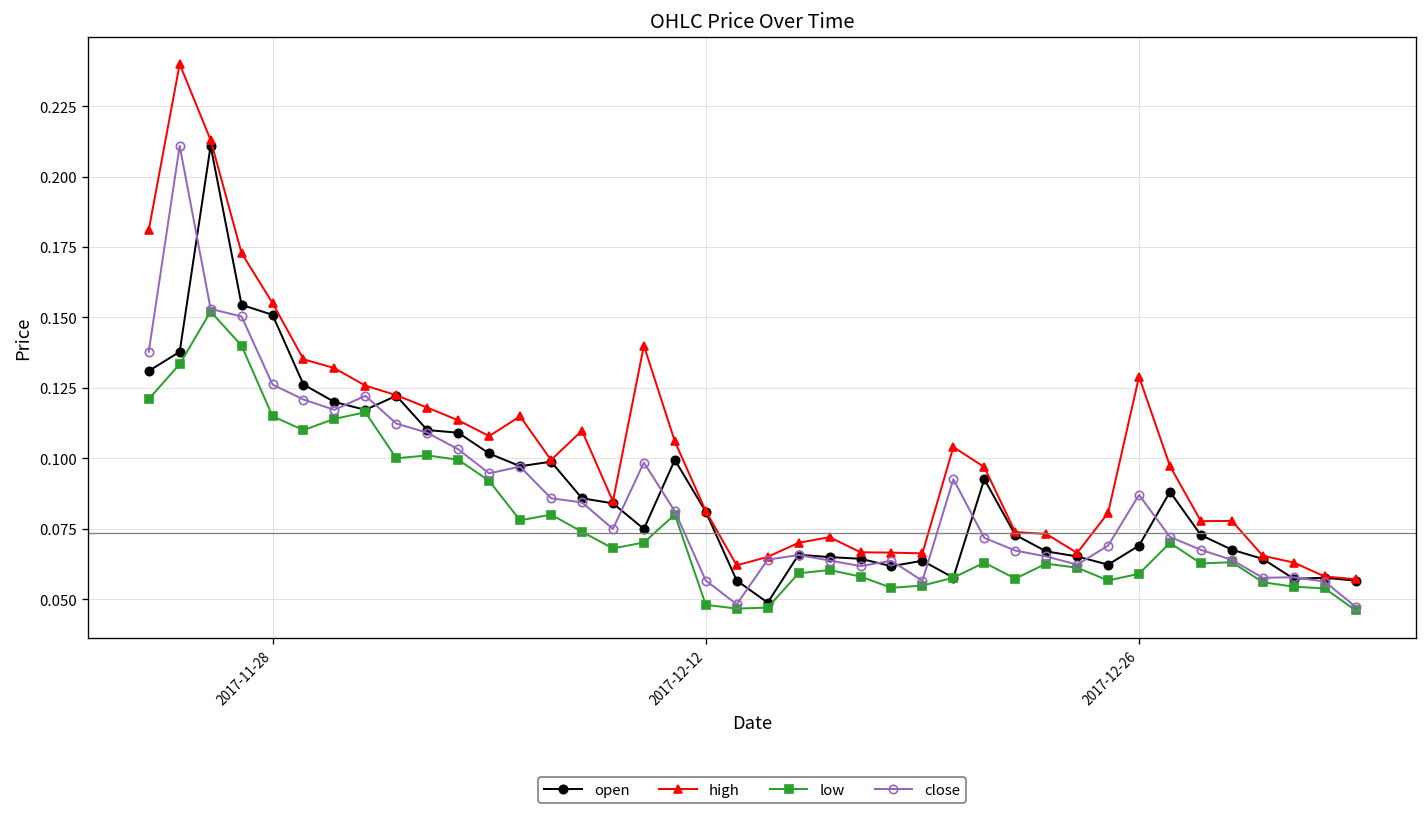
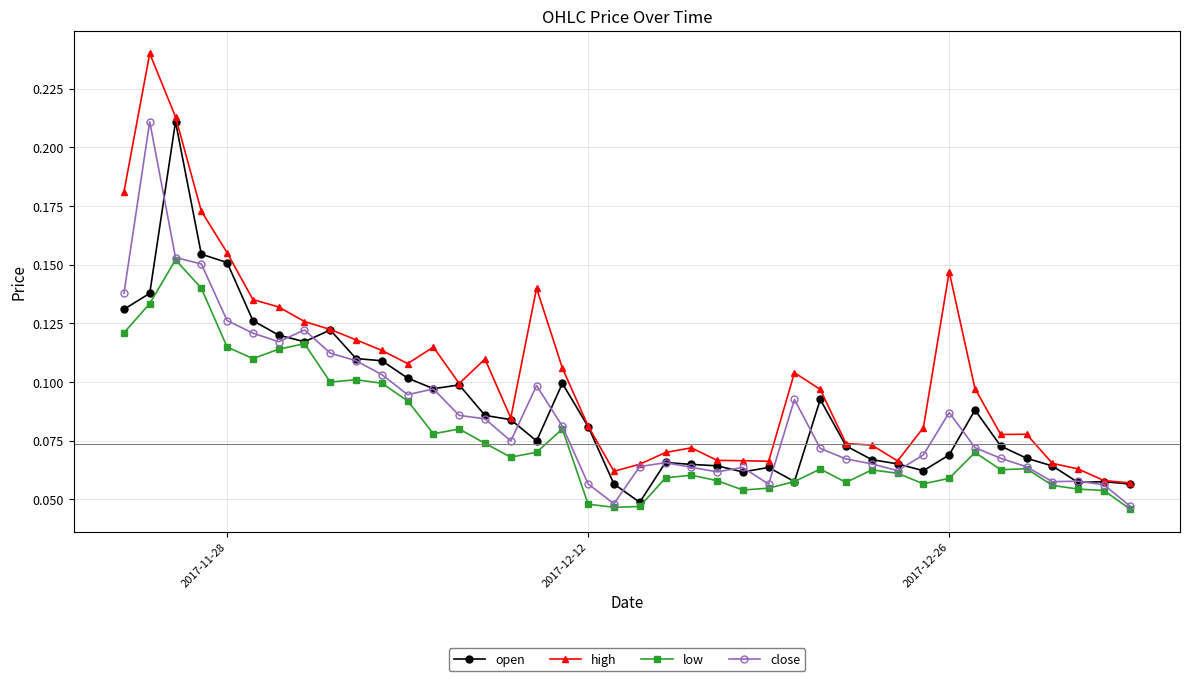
high, 2017-12-26: 0.129 -> 0.147
